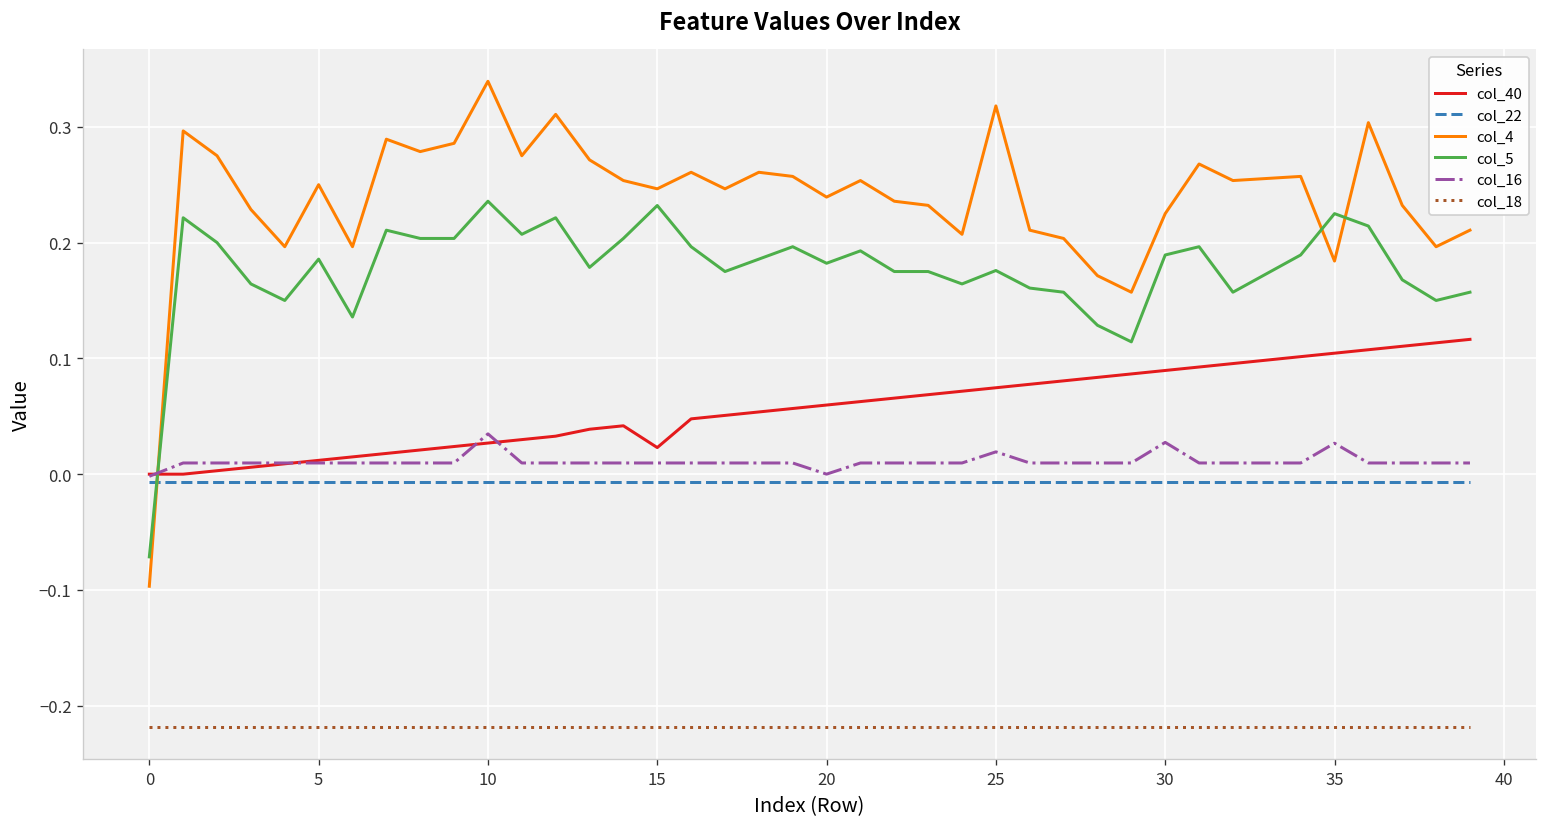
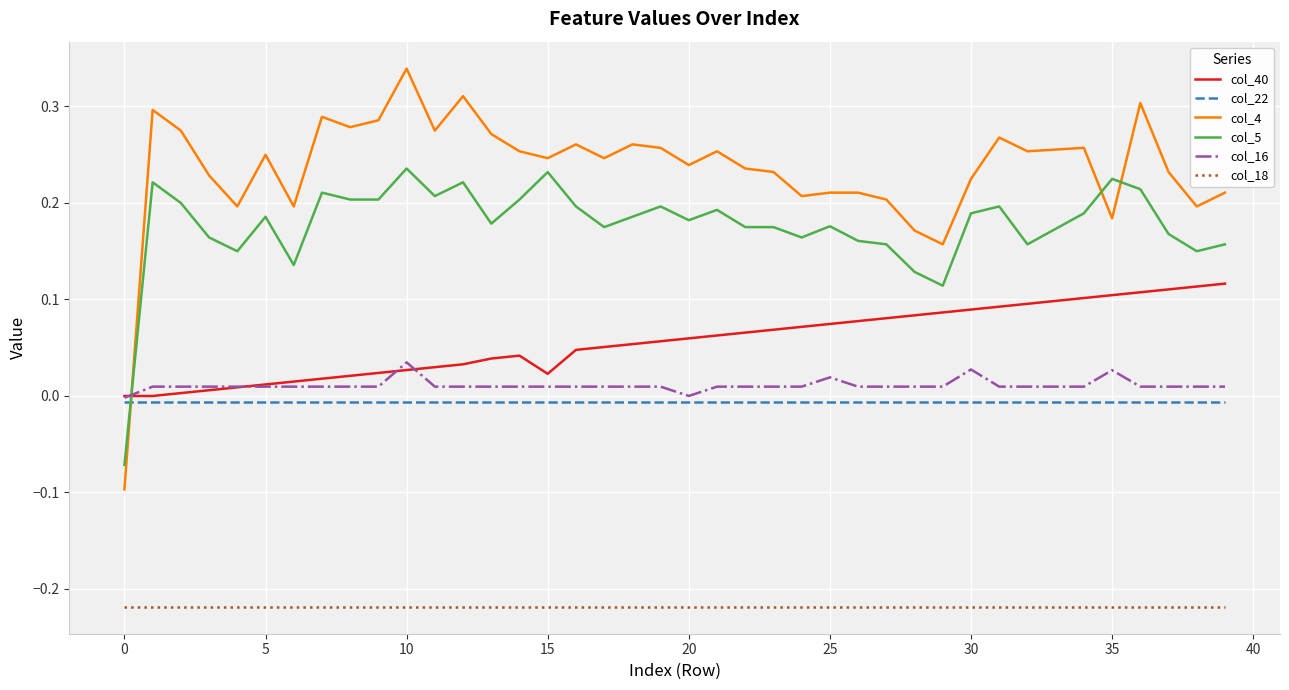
col_4, 25: 0.32 -> 0.21
